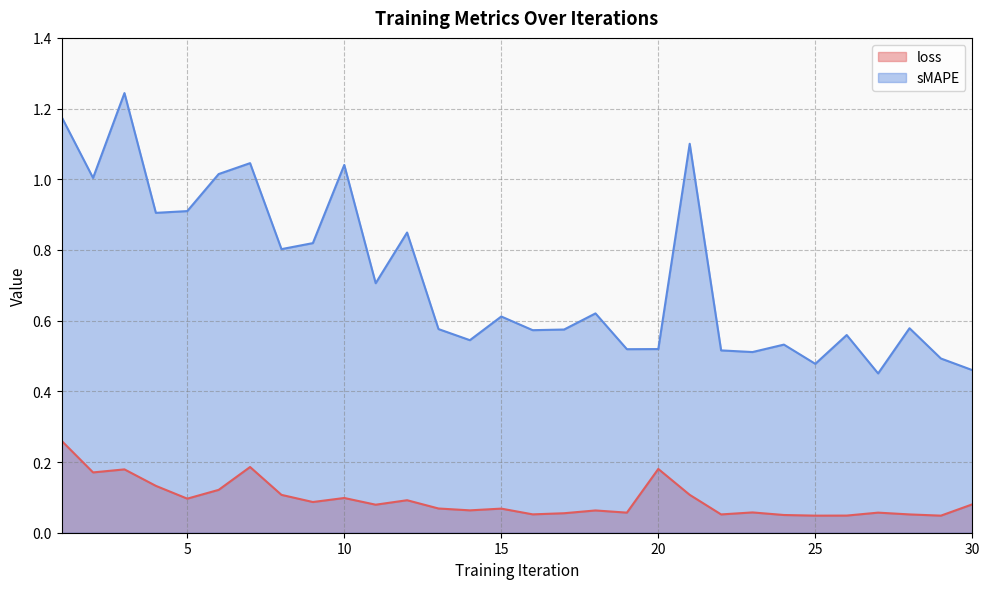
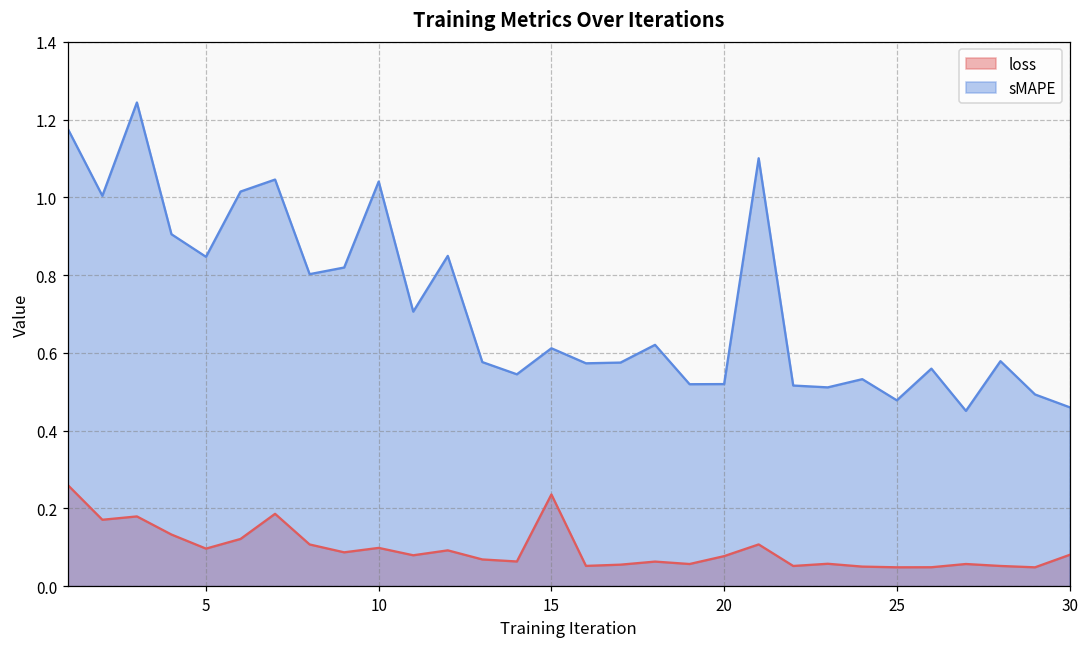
sMAPE, 5: 0.91 -> 0.85
loss, 15: 0.07 -> 0.24
loss, 20: 0.18 -> 0.08
